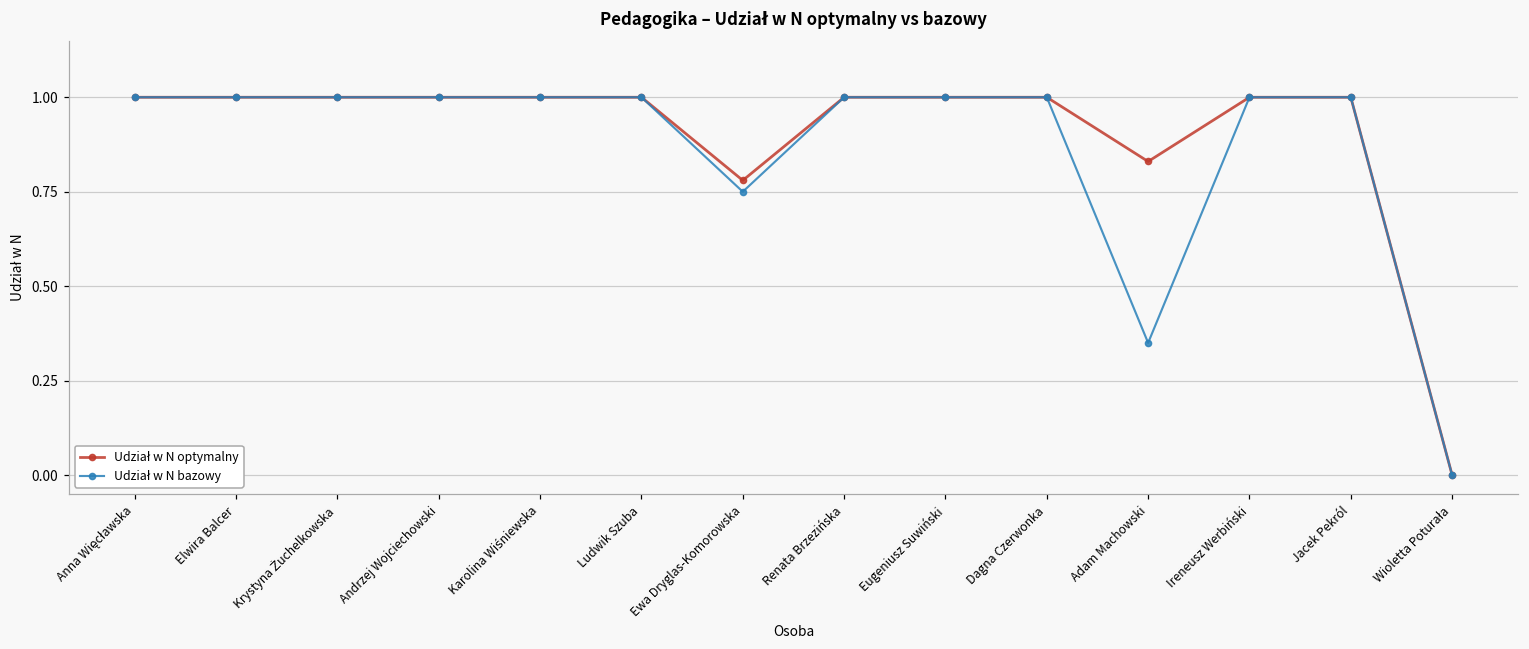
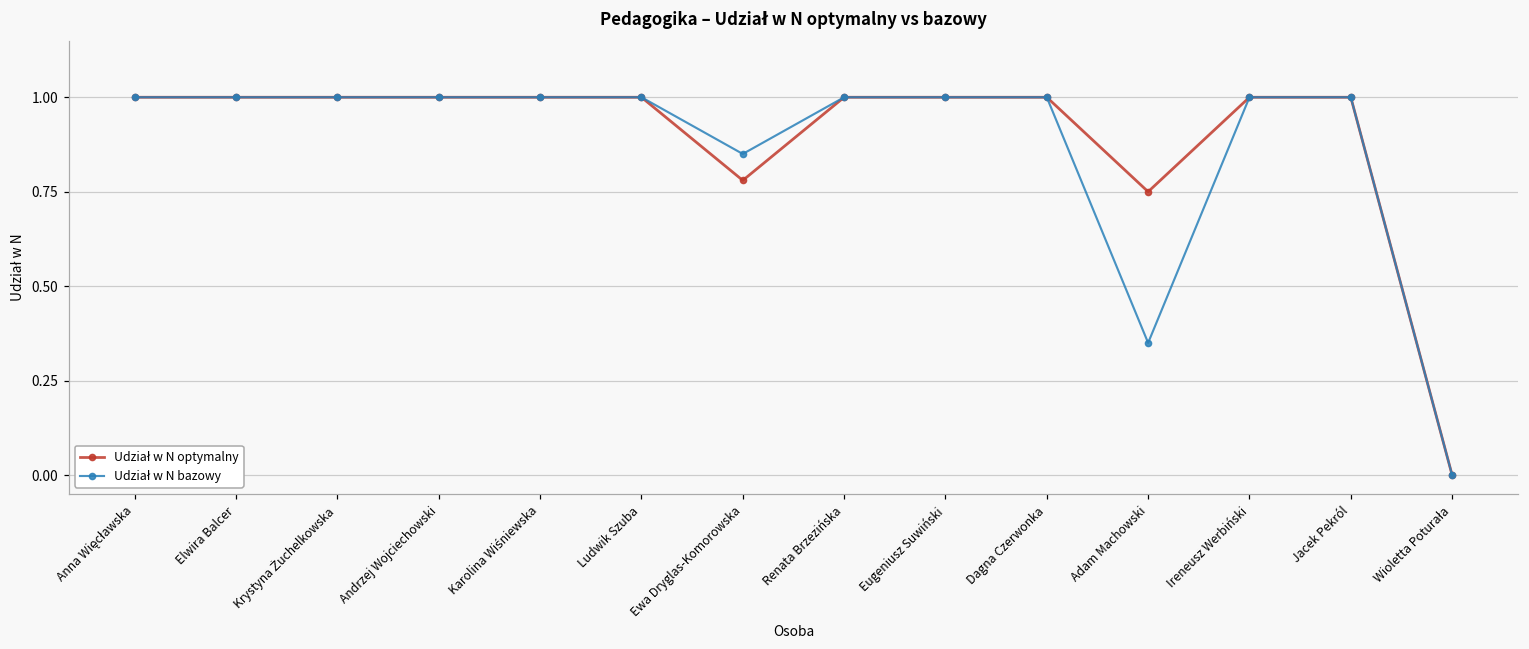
Udział w N bazowy, Ewa Dryglas-Komorowska: 0.75 -> 0.85
Udział w N optymalny, Adam Machowski: 0.83 -> 0.75
